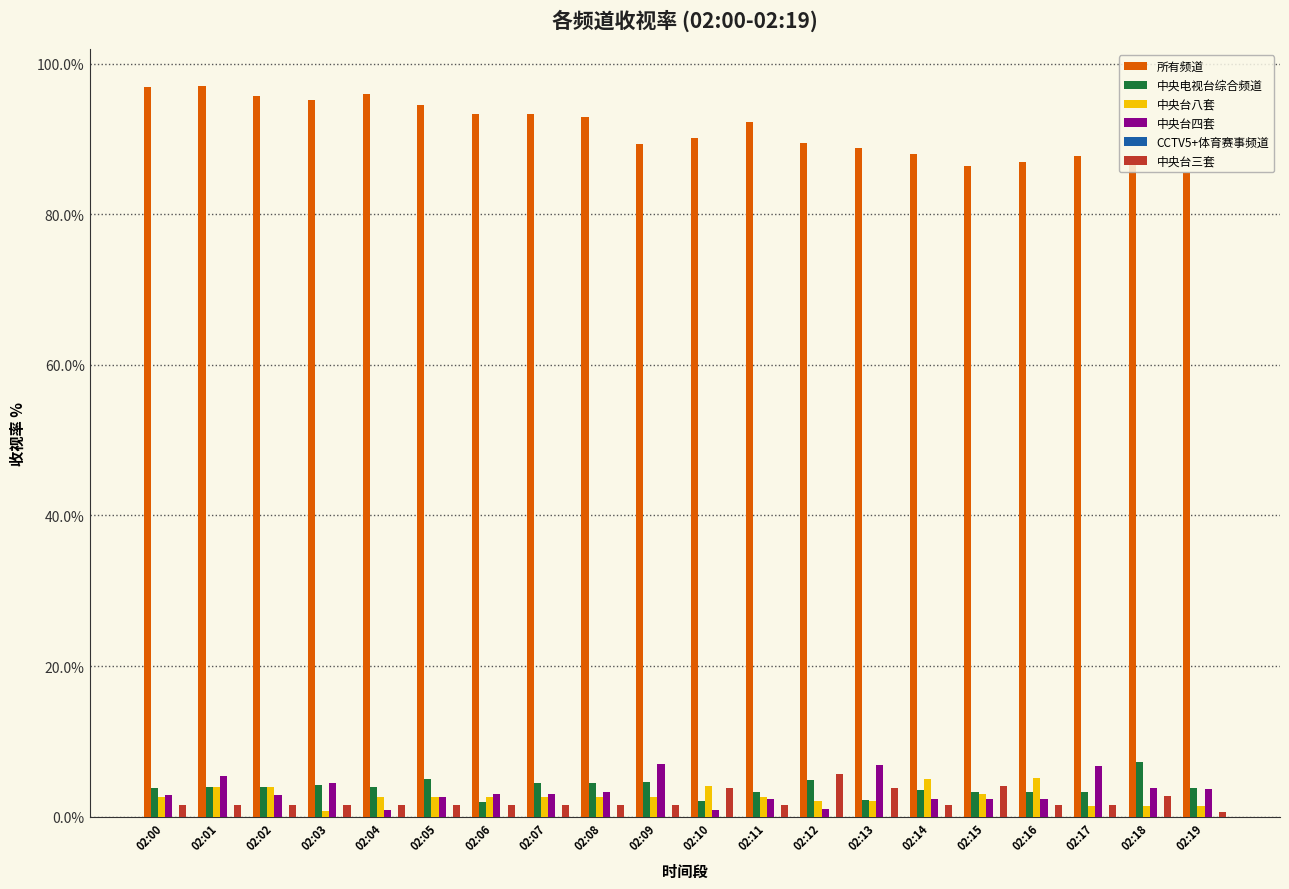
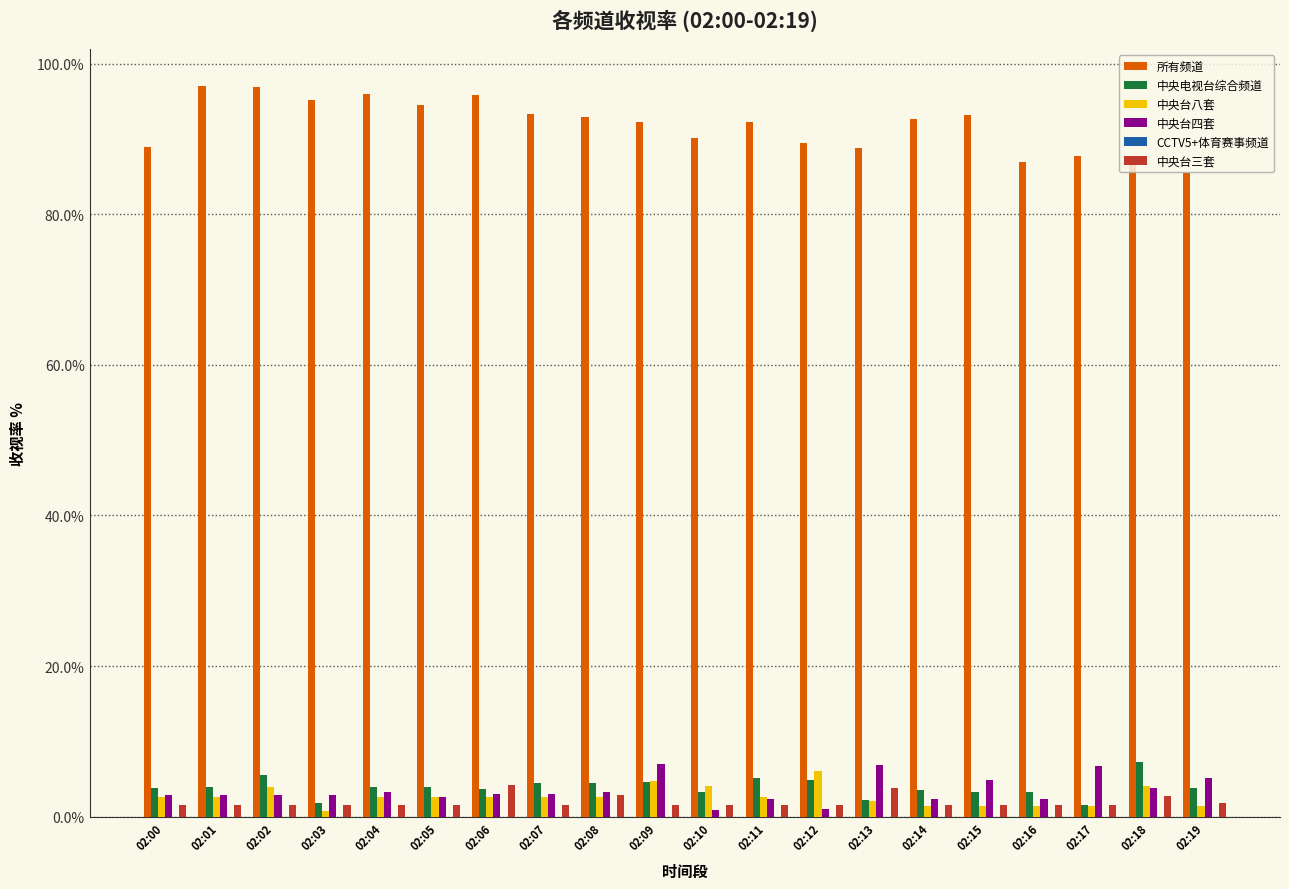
所有频道, 02:00: 97% -> 89%
中央台八套, 02:01: 4% -> 3%
中央台四套, 02:01: 5% -> 3%
所有频道, 02:02: 96% -> 97%
中央电视台综合频道, 02:02: 4% -> 6%
中央电视台综合频道, 02:03: 4% -> 2%
中央台四套, 02:03: 5% -> 3%
中央台四套, 02:04: 1% -> 3%
中央电视台综合频道, 02:05: 5% -> 4%
所有频道, 02:06: 93% -> 96%
中央电视台综合频道, 02:06: 2% -> 4%
中央台三套, 02:06: 2% -> 4%
中央台三套, 02:08: 2% -> 3%
所有频道, 02:09: 89% -> 92%
中央台八套, 02:09: 3% -> 5%
中央电视台综合频道, 02:10: 2% -> 3%
中央台三套, 02:10: 4% -> 2%
中央电视台综合频道, 02:11: 3% -> 5%
中央台八套, 02:12: 2% -> 6%
中央台三套, 02:12: 6% -> 2%
所有频道, 02:14: 88% -> 93%
中央台八套, 02:14: 5% -> 1%
所有频道, 02:15: 86% -> 93%
中央台八套, 02:15: 3% -> 1%
中央台四套, 02:15: 2% -> 5%
中央台三套, 02:15: 4% -> 2%
中央台八套, 02:16: 5% -> 1%
中央电视台综合频道, 02:17: 3% -> 2%
中央台八套, 02:18: 1% -> 4%
中央台四套, 02:19: 4% -> 5%
中央台三套, 02:19: 1% -> 2%
